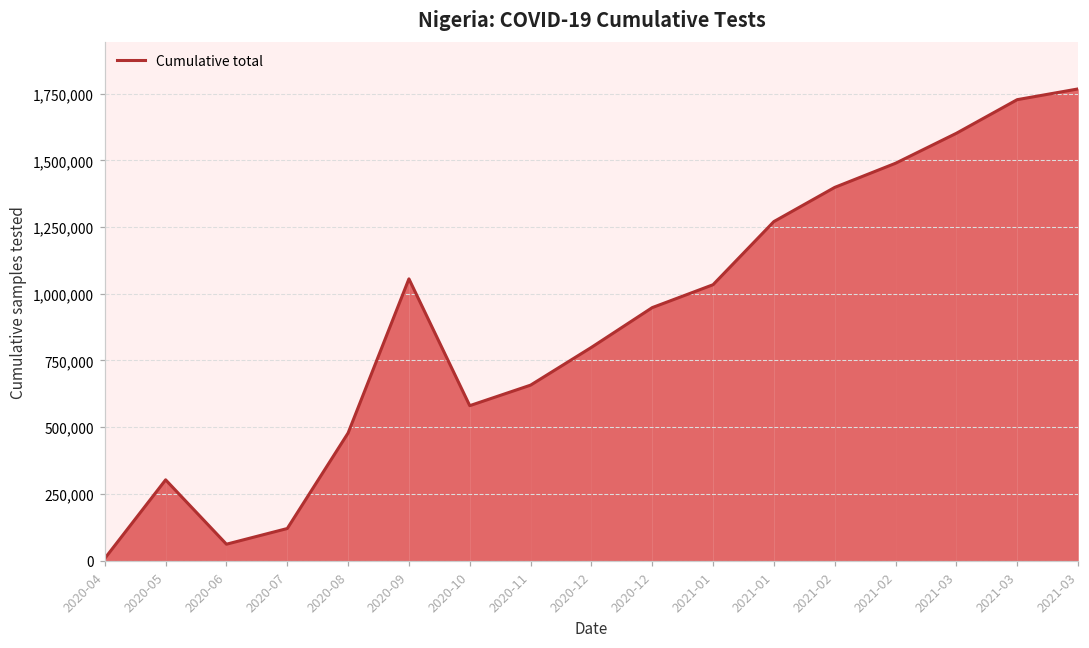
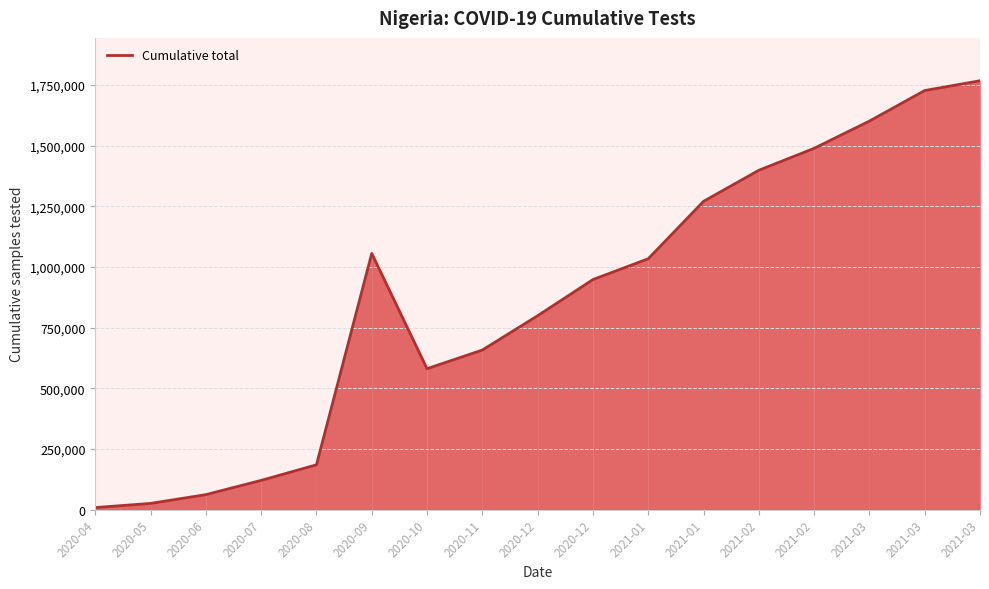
Cumulative total, 2020-05: 300,000 -> 30,000
Cumulative total, 2020-08: 480,000 -> 180,000
